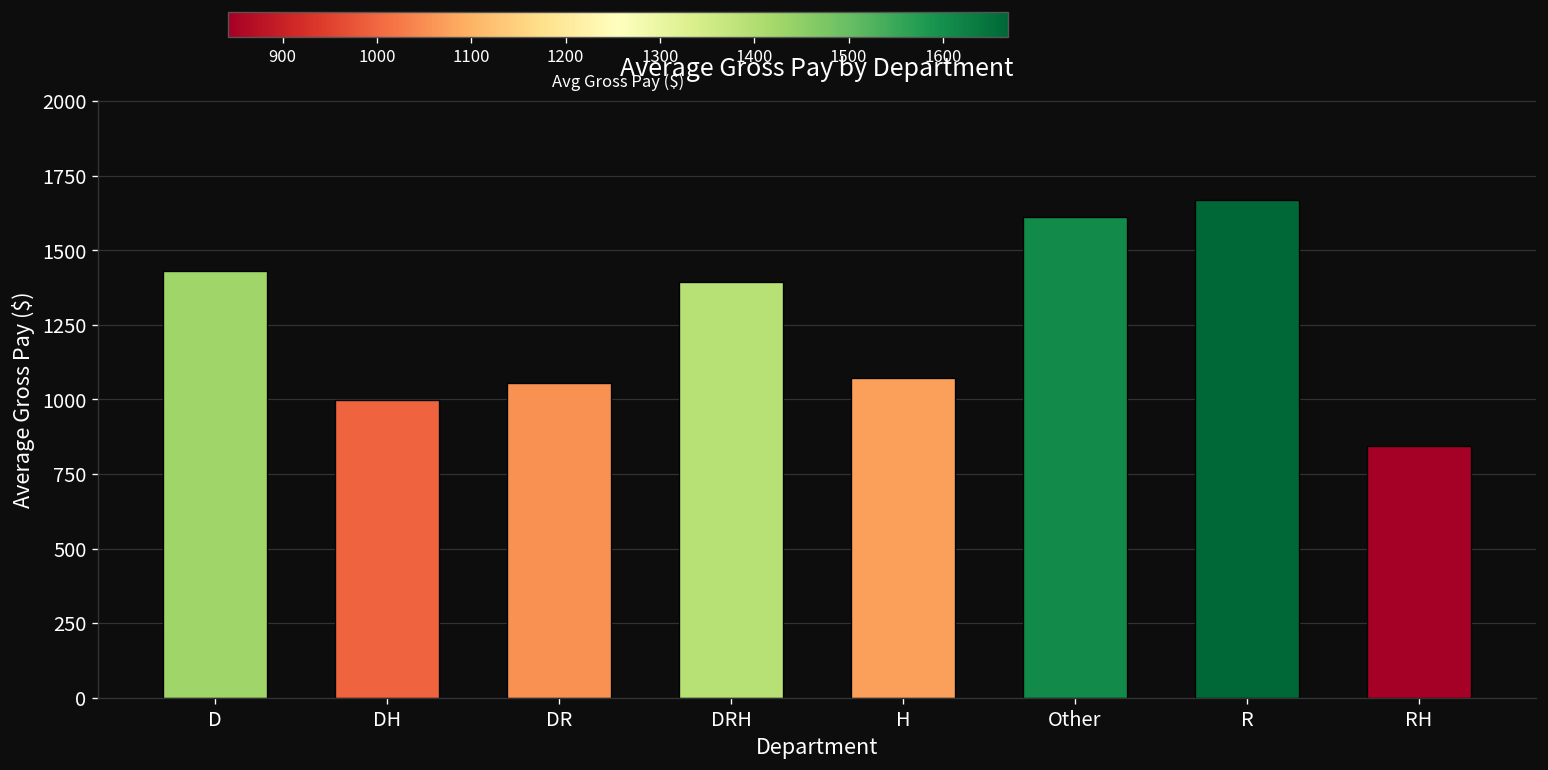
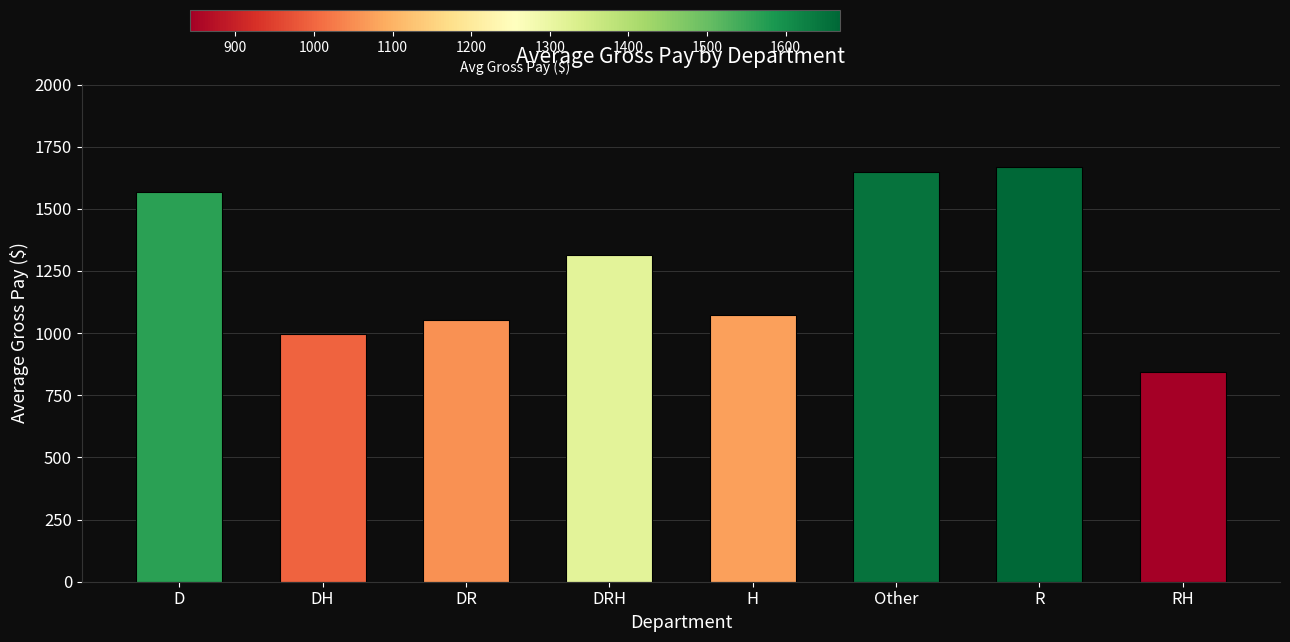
D: 1430 -> 1570
DRH: 1390 -> 1310
Other: 1610 -> 1650
